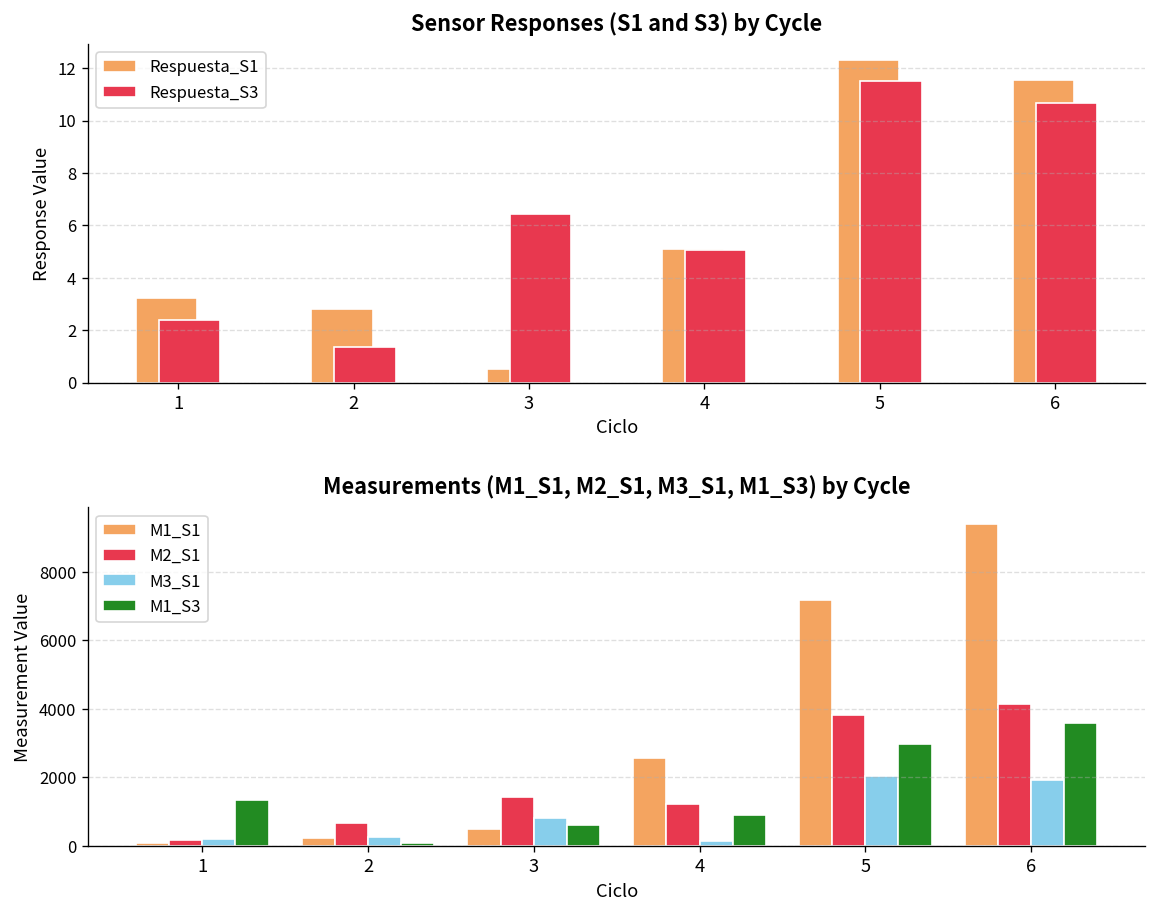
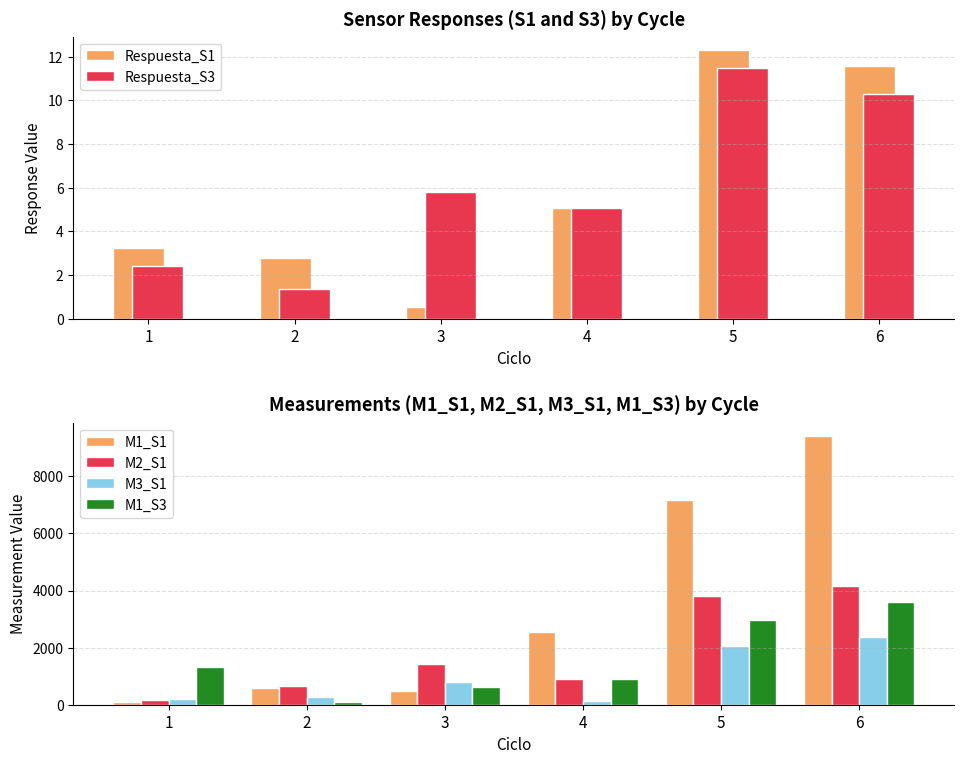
Sensor Responses (S1 and S3) by Cycle, Respuesta_S3, 3: 6.4 -> 5.8
Sensor Responses (S1 and S3) by Cycle, Respuesta_S3, 6: 10.7 -> 10.3
Measurements (M1_S1, M2_S1, M3_S1, M1_S3) by Cycle, M1_S1, 2: 200 -> 600
Measurements (M1_S1, M2_S1, M3_S1, M1_S3) by Cycle, M2_S1, 4: 1200 -> 900
Measurements (M1_S1, M2_S1, M3_S1, M1_S3) by Cycle, M3_S1, 6: 1900 -> 2400
